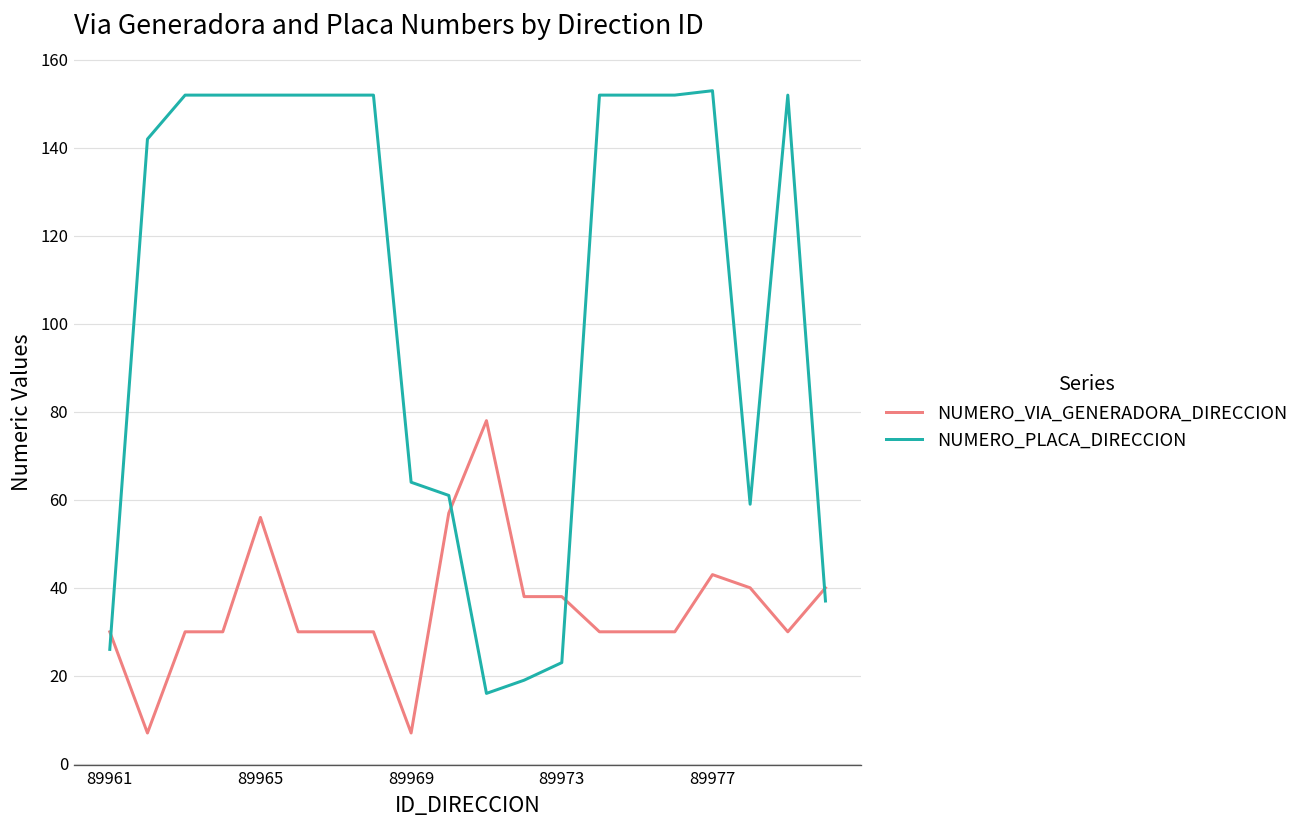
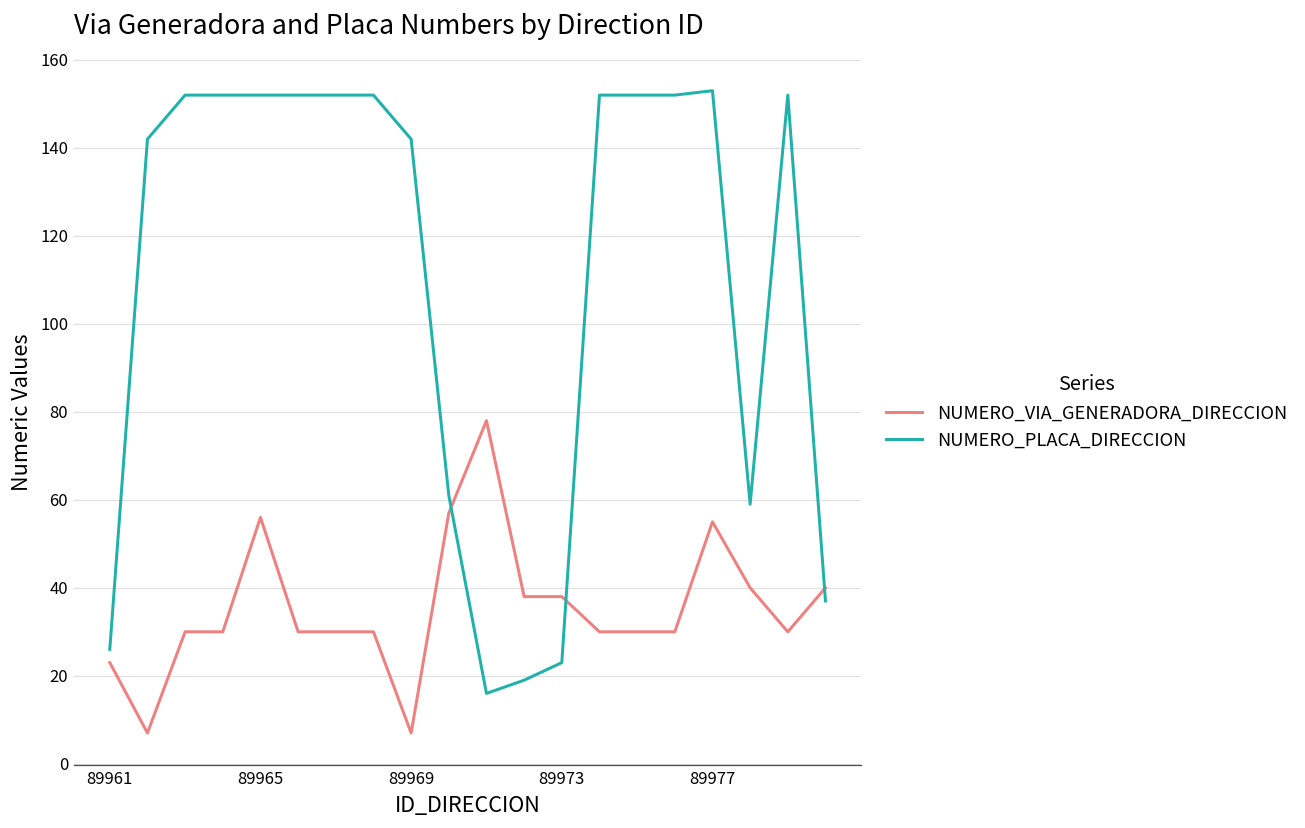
NUMERO_VIA_GENERADORA_DIRECCION, 89961: 30 -> 23
NUMERO_PLACA_DIRECCION, 89969: 64 -> 142
NUMERO_VIA_GENERADORA_DIRECCION, 89977: 43 -> 55
